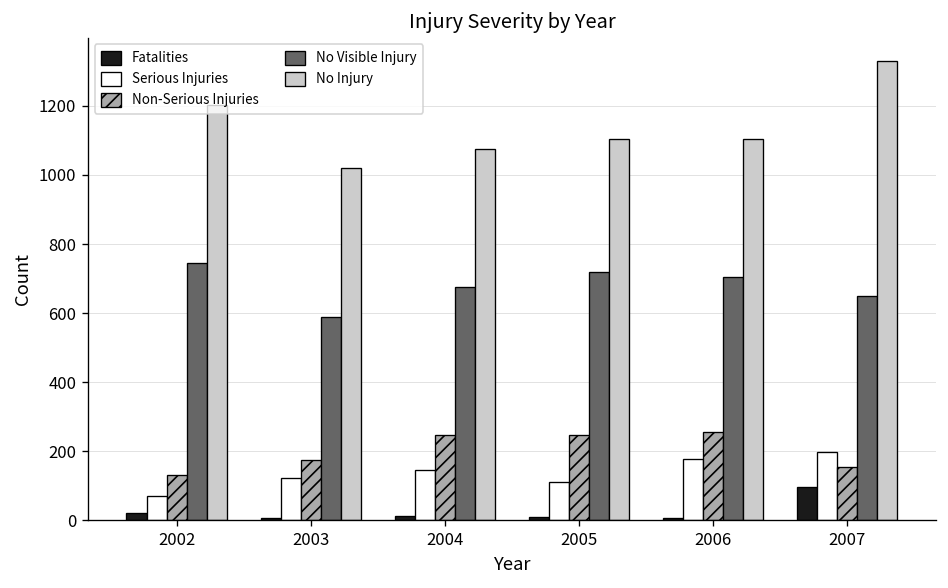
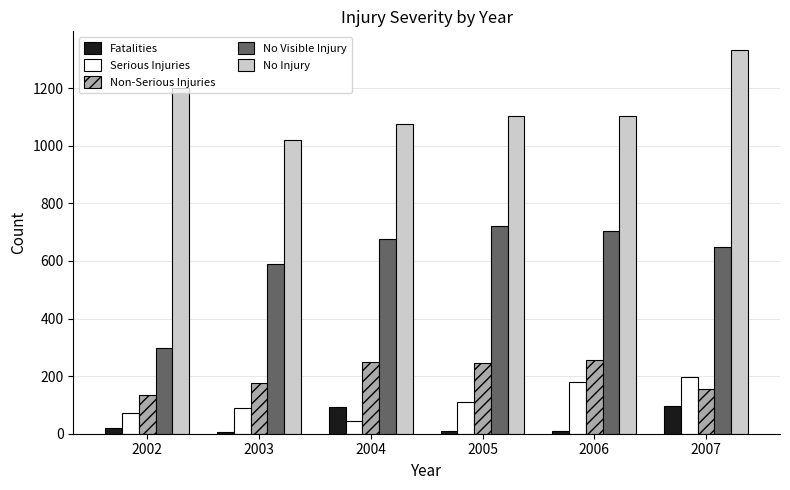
No Visible Injury, 2002: 750 -> 300
Serious Injuries, 2003: 120 -> 90
Fatalities, 2004: 10 -> 90
Serious Injuries, 2004: 150 -> 50
